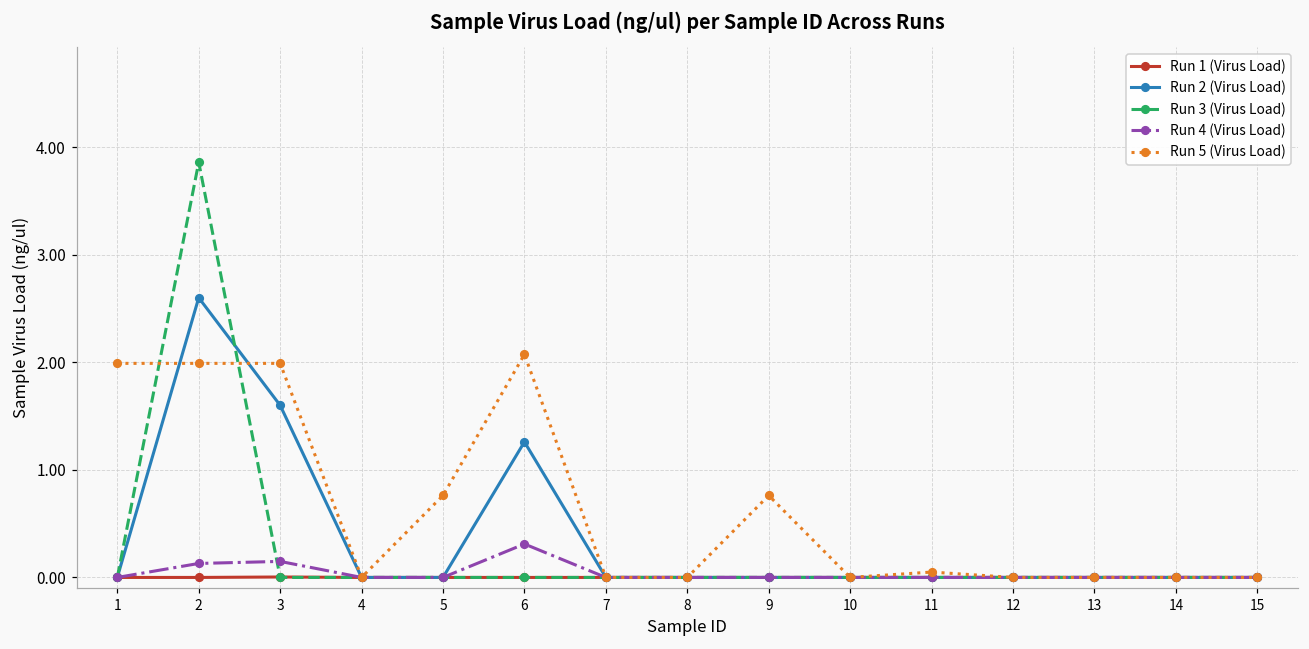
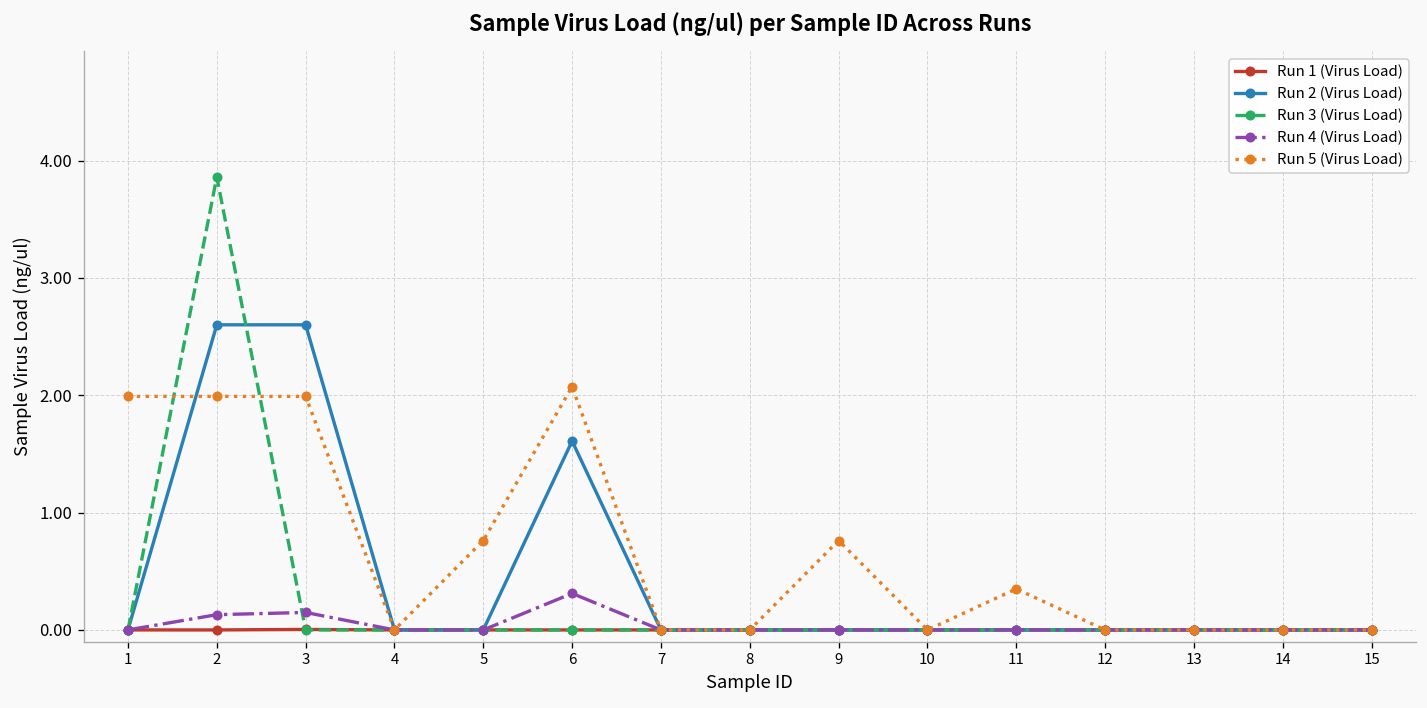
Run 2 (Virus Load), 3: 1.6 -> 2.6
Run 2 (Virus Load), 6: 1.3 -> 1.6
Run 5 (Virus Load), 11: 0.1 -> 0.4
